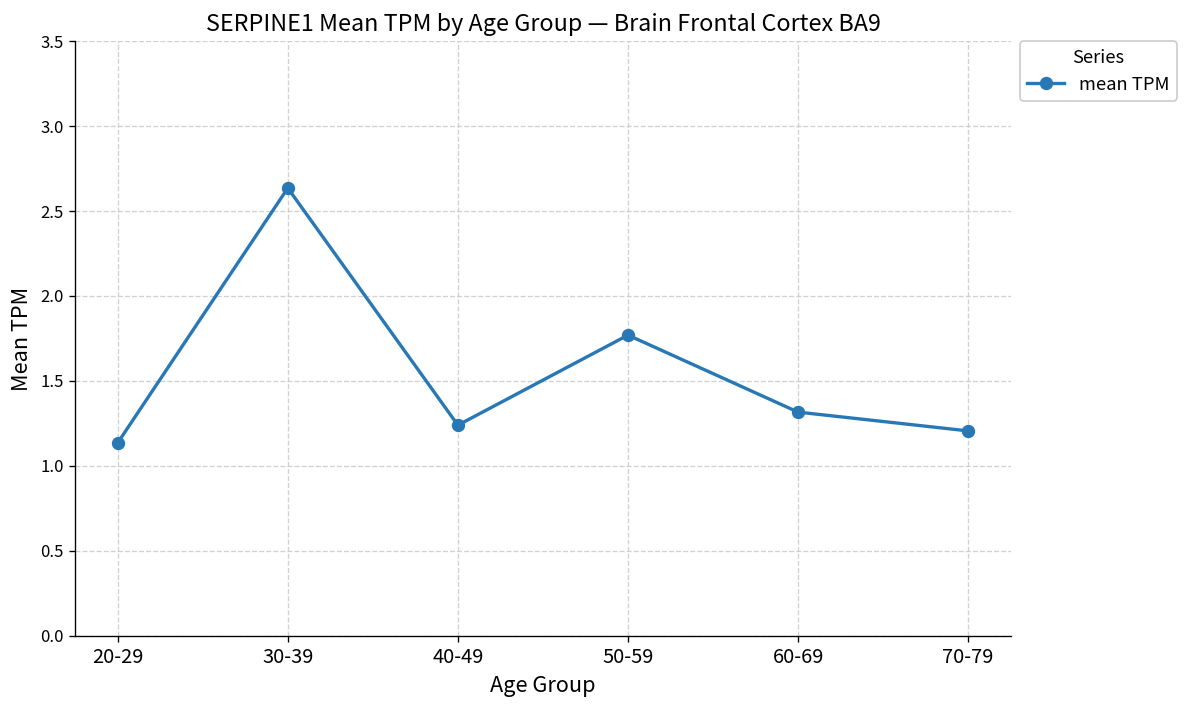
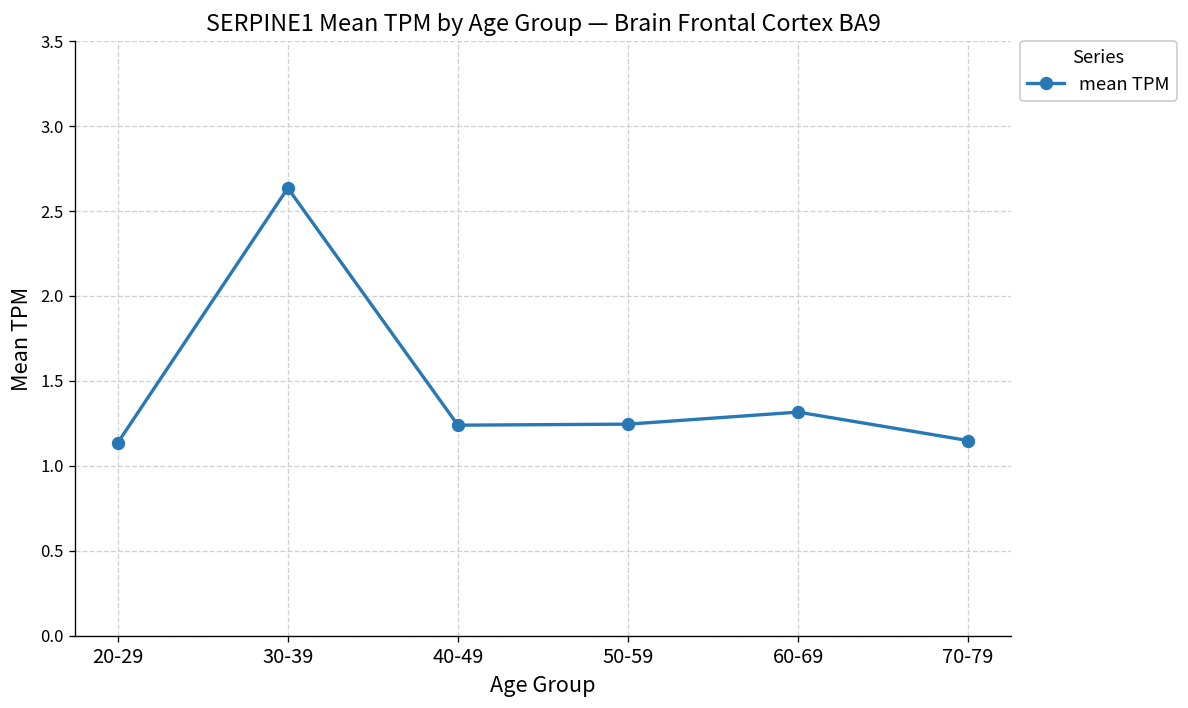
50-59: 1.77 -> 1.25
70-79: 1.21 -> 1.15
